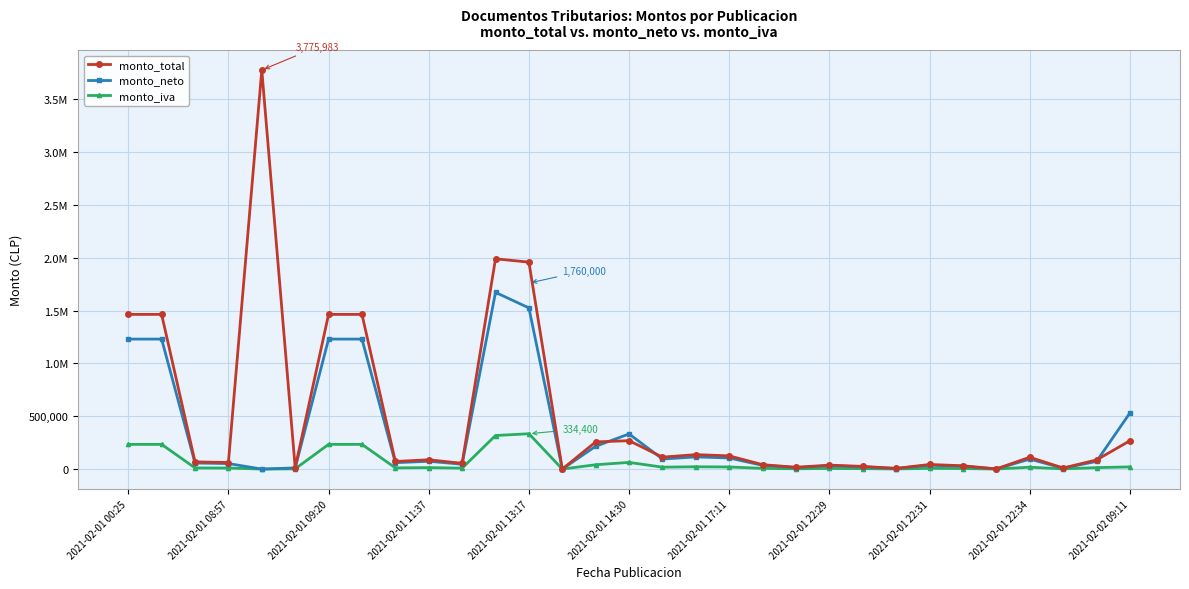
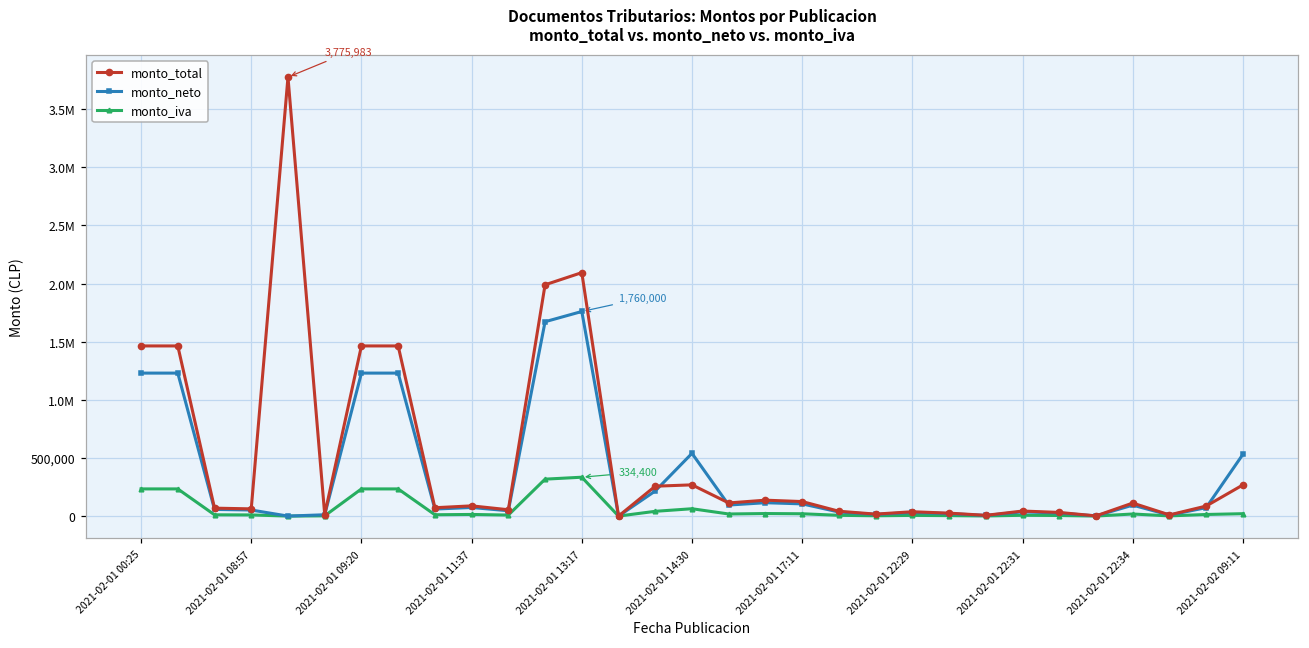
monto_total, 2021-02-01 13:17: 1,960,000 -> 2,090,000
monto_neto, 2021-02-01 13:17: 1,520,000 -> 1,760,000
monto_neto, 2021-02-01 14:30: 330,000 -> 540,000
